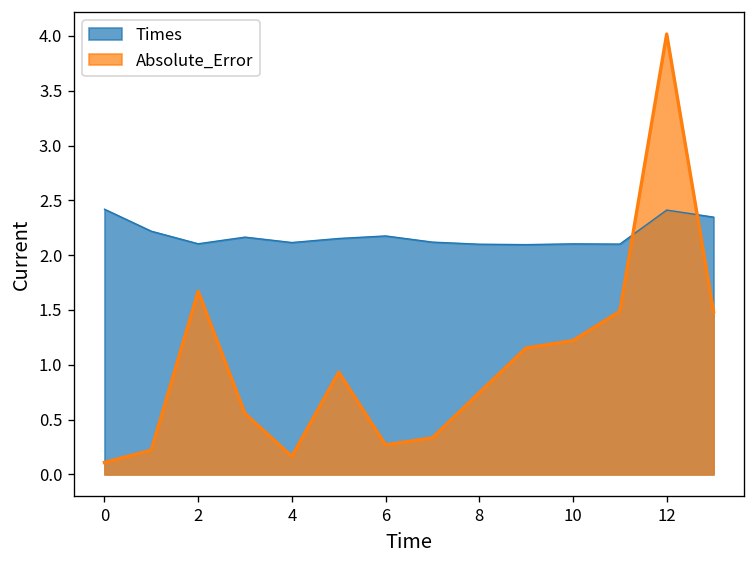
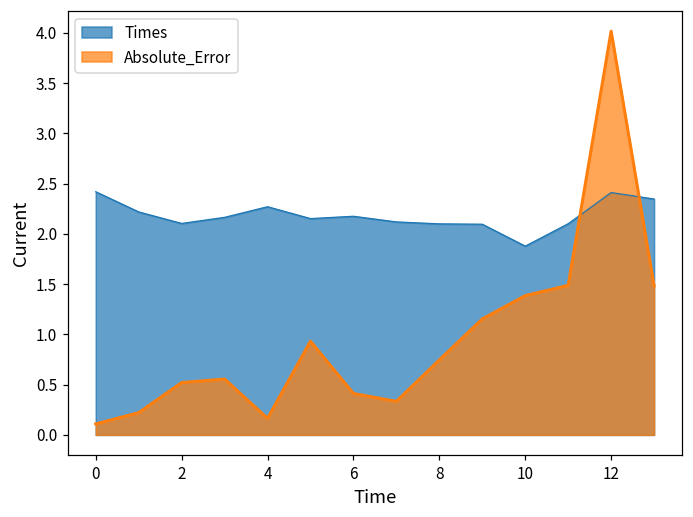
Absolute_Error, 2: 1.7 -> 0.5
Times, 4: 2.1 -> 2.3
Absolute_Error, 6: 0.3 -> 0.4
Times, 10: 2.1 -> 1.9
Absolute_Error, 10: 1.2 -> 1.4
